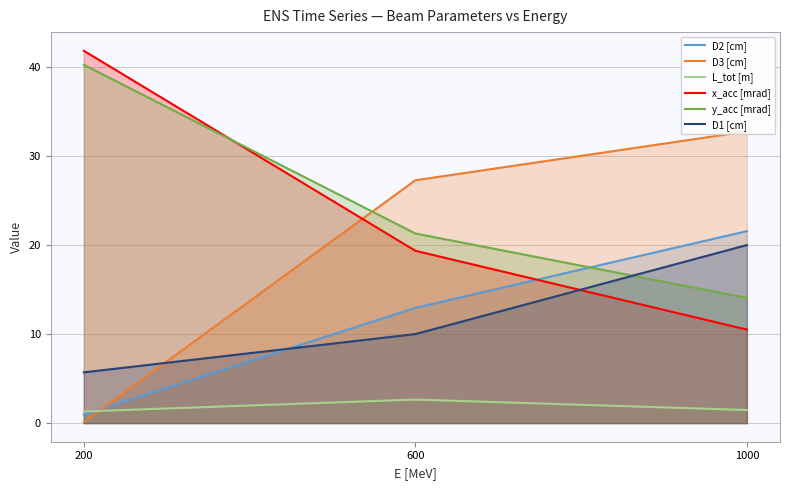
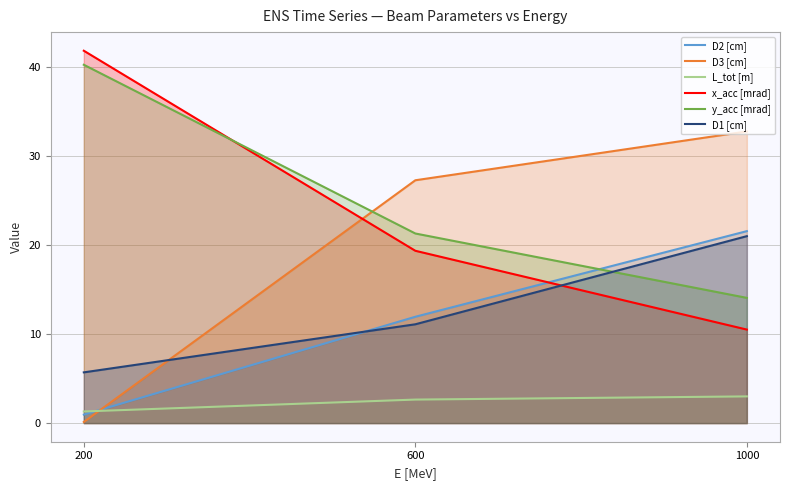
D2 [cm], 600: 13 -> 12
D1 [cm], 600: 10 -> 11
L_tot [m], 1000: 1 -> 3
D1 [cm], 1000: 20 -> 21
